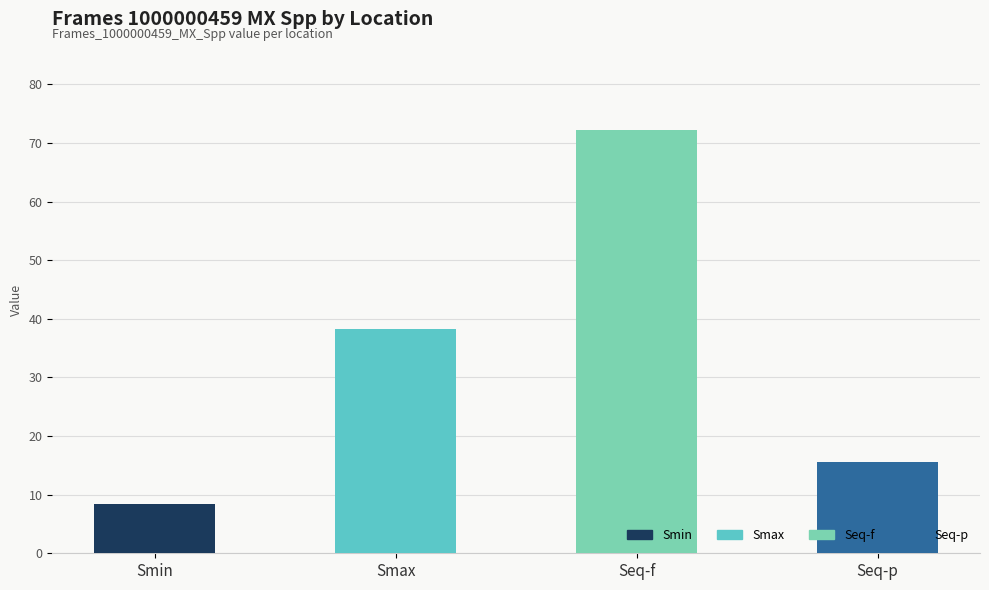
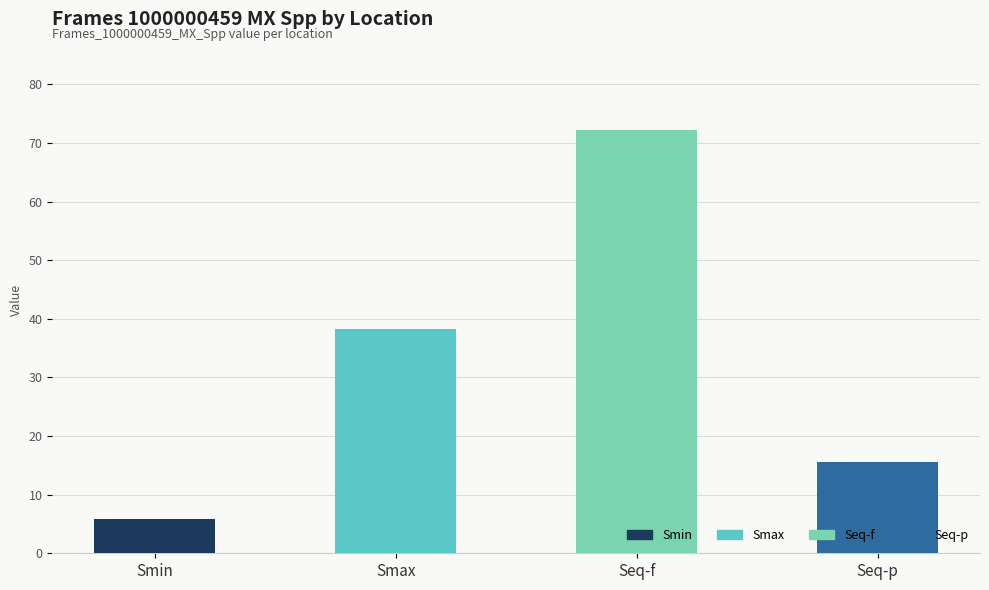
Smin: 8 -> 6
